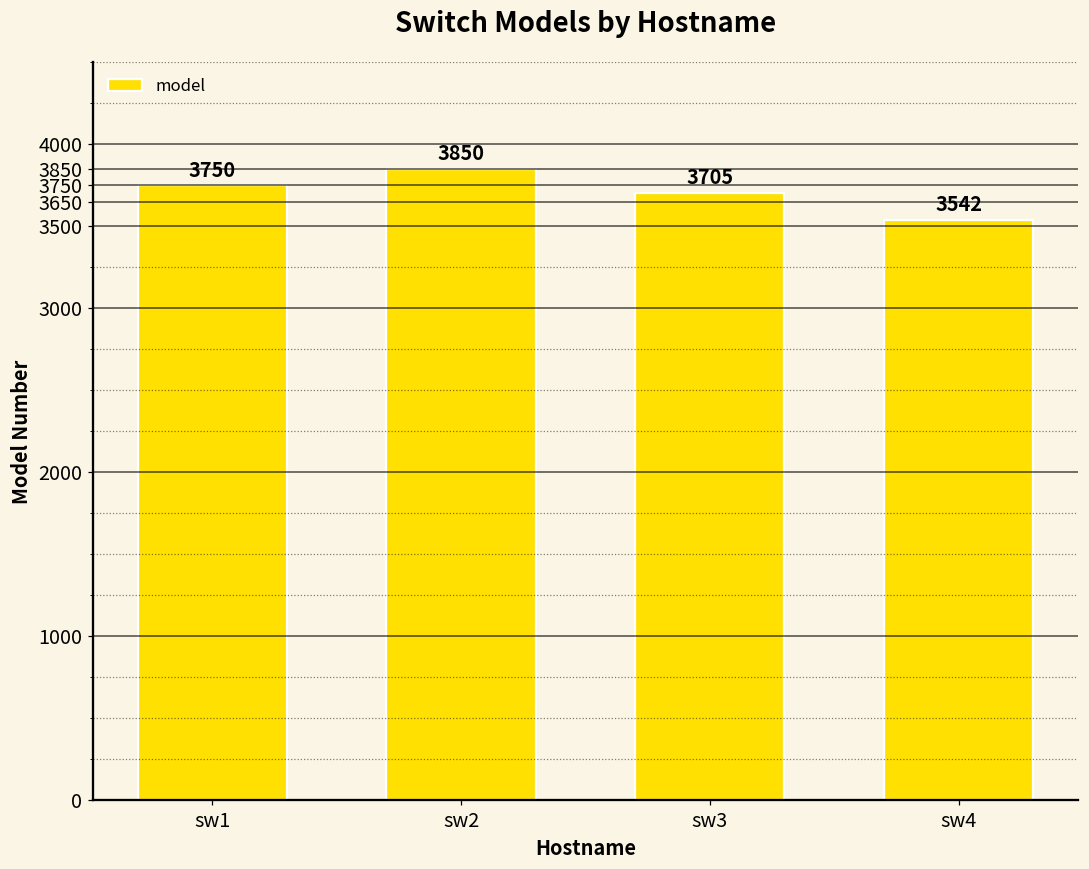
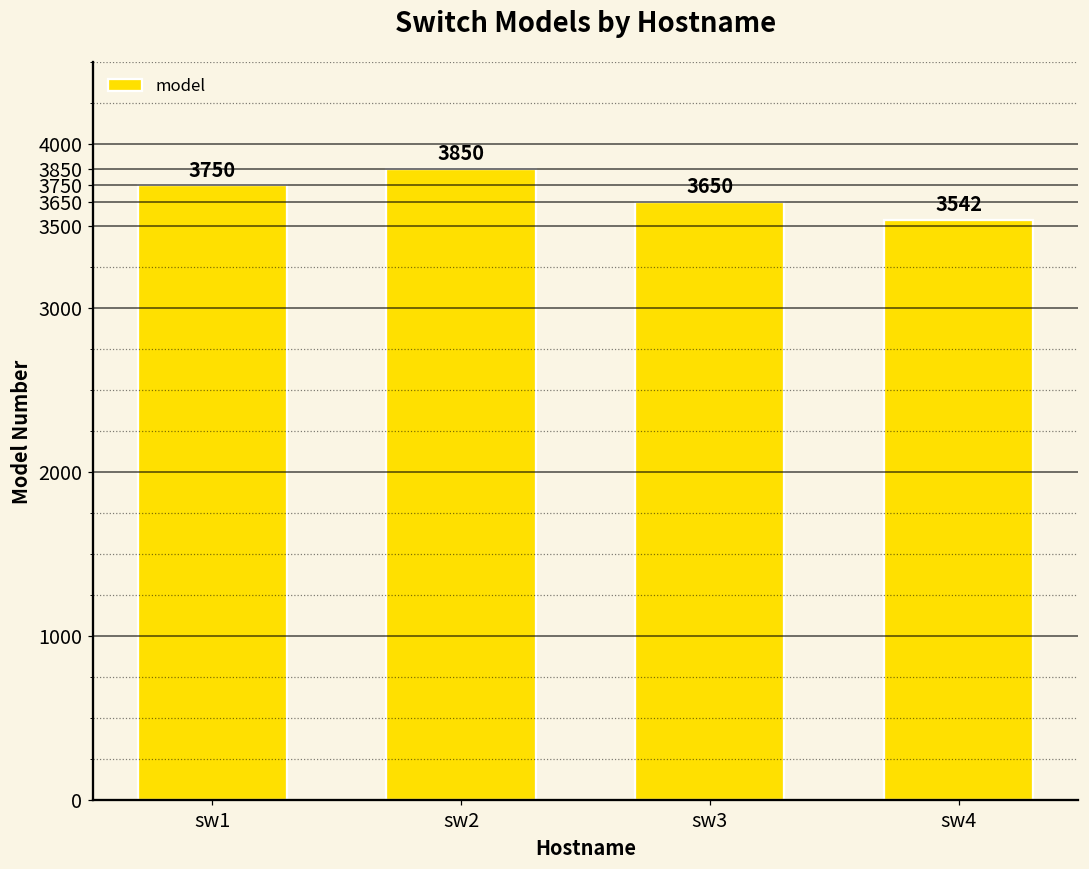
sw3: 3705 -> 3650
